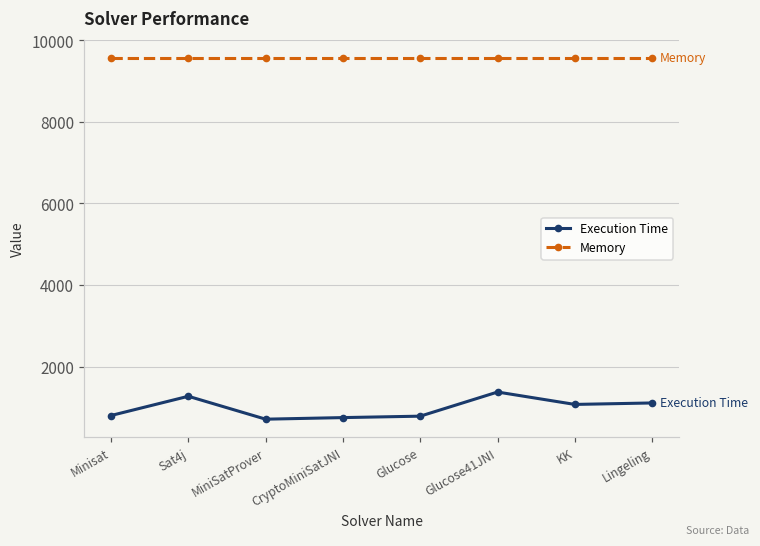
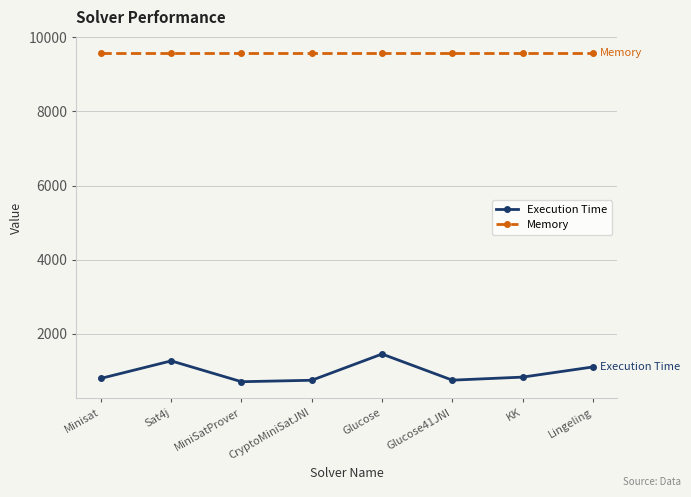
Execution Time, Glucose: 800 -> 1500
Execution Time, Glucose41JNI: 1400 -> 800
Execution Time, KK: 1100 -> 800
